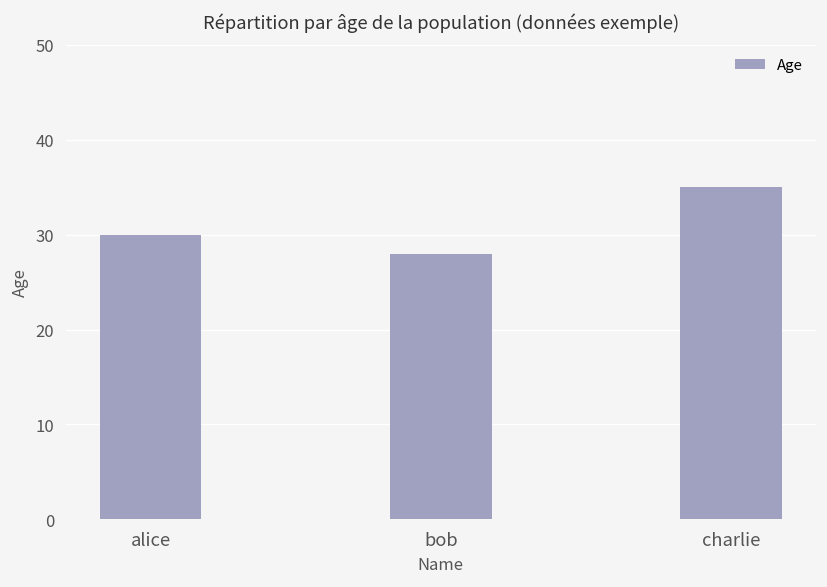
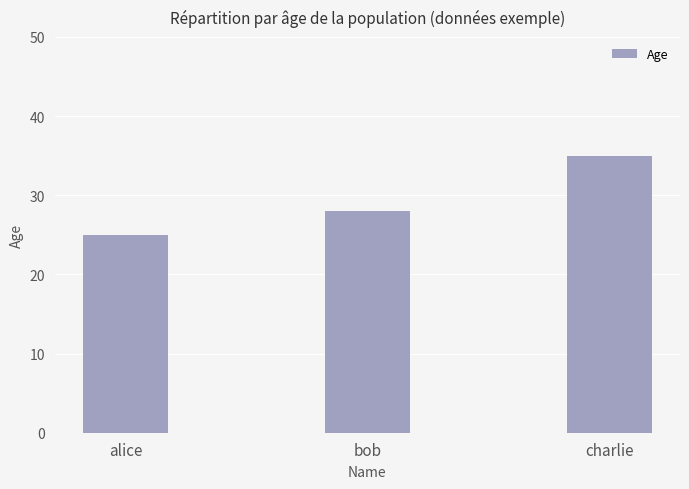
alice: 30 -> 25
